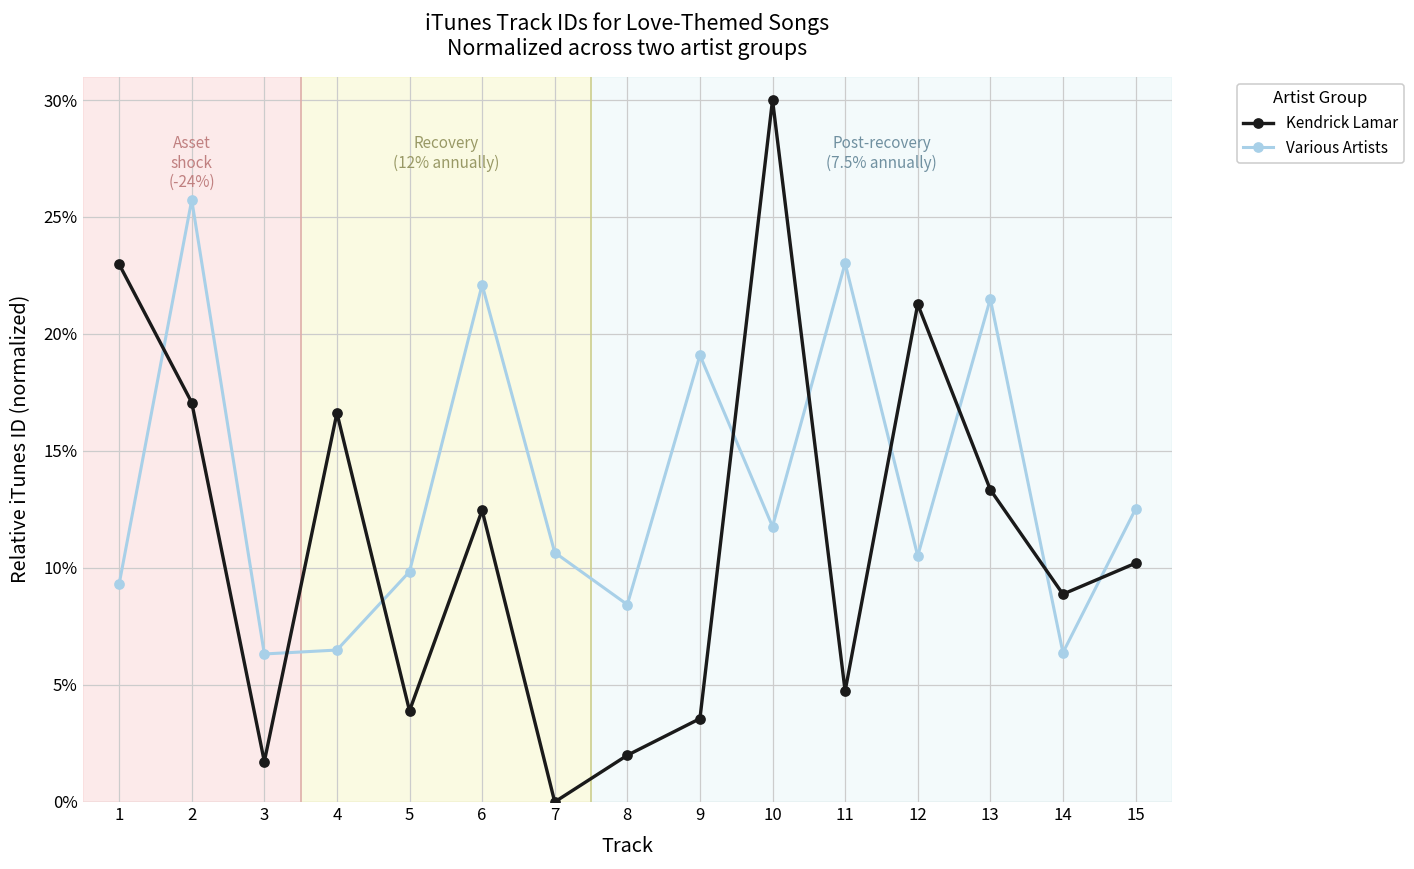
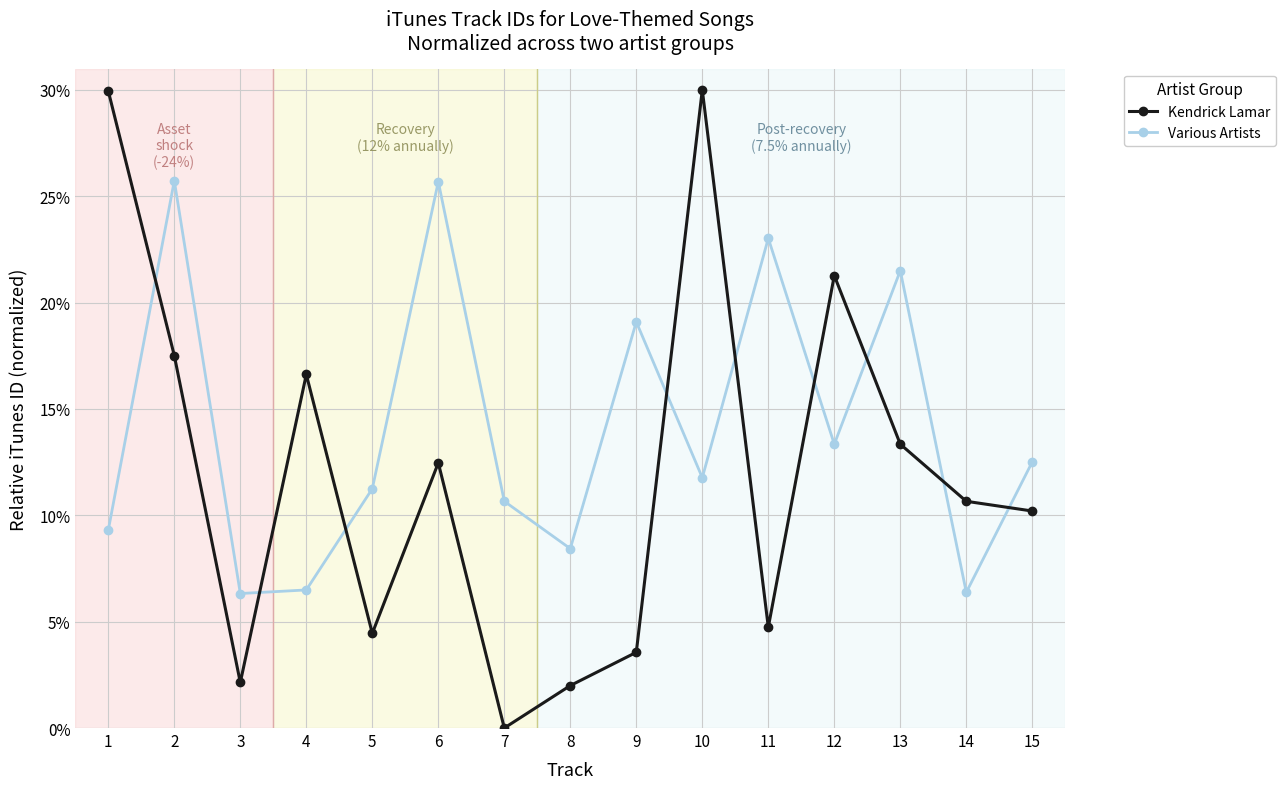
Kendrick Lamar, 1: 23.0% -> 29.9%
Kendrick Lamar, 2: 17.1% -> 17.5%
Kendrick Lamar, 3: 1.7% -> 2.1%
Kendrick Lamar, 5: 3.9% -> 4.5%
Various Artists, 5: 9.8% -> 11.3%
Various Artists, 6: 22.1% -> 25.7%
Various Artists, 12: 10.5% -> 13.3%
Kendrick Lamar, 14: 8.9% -> 10.7%
